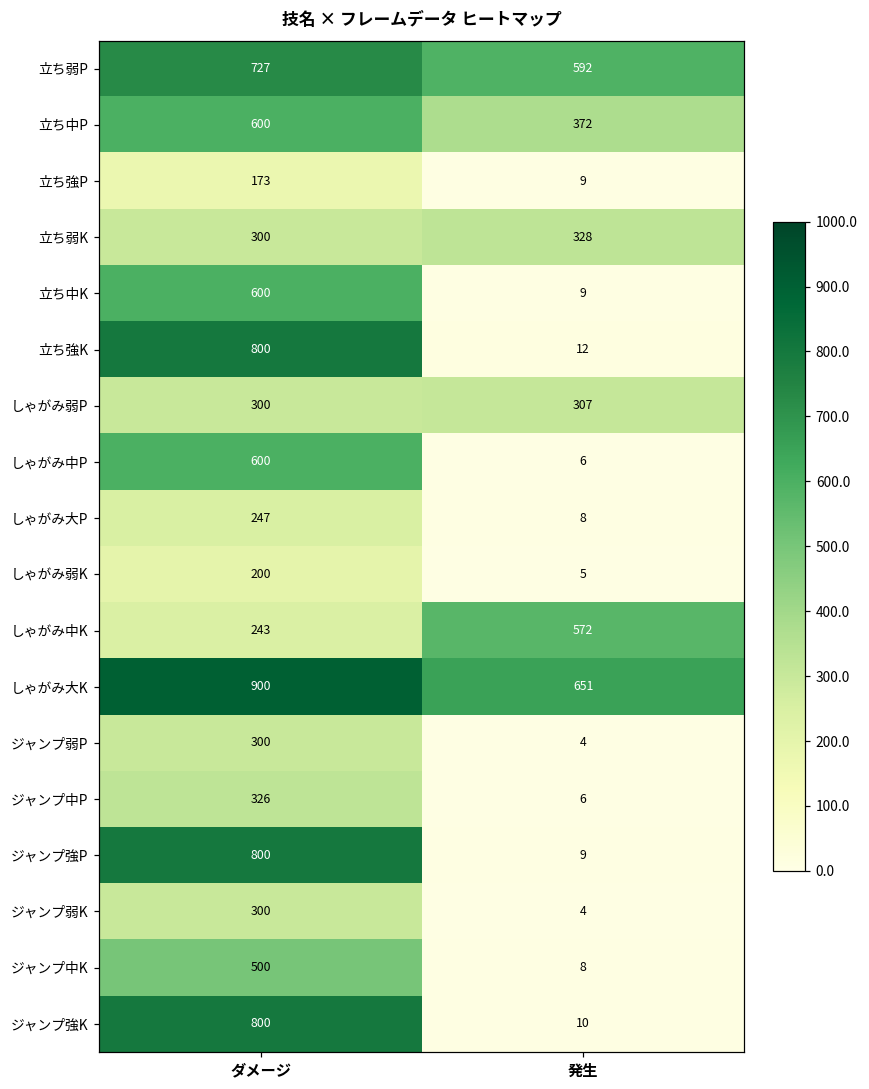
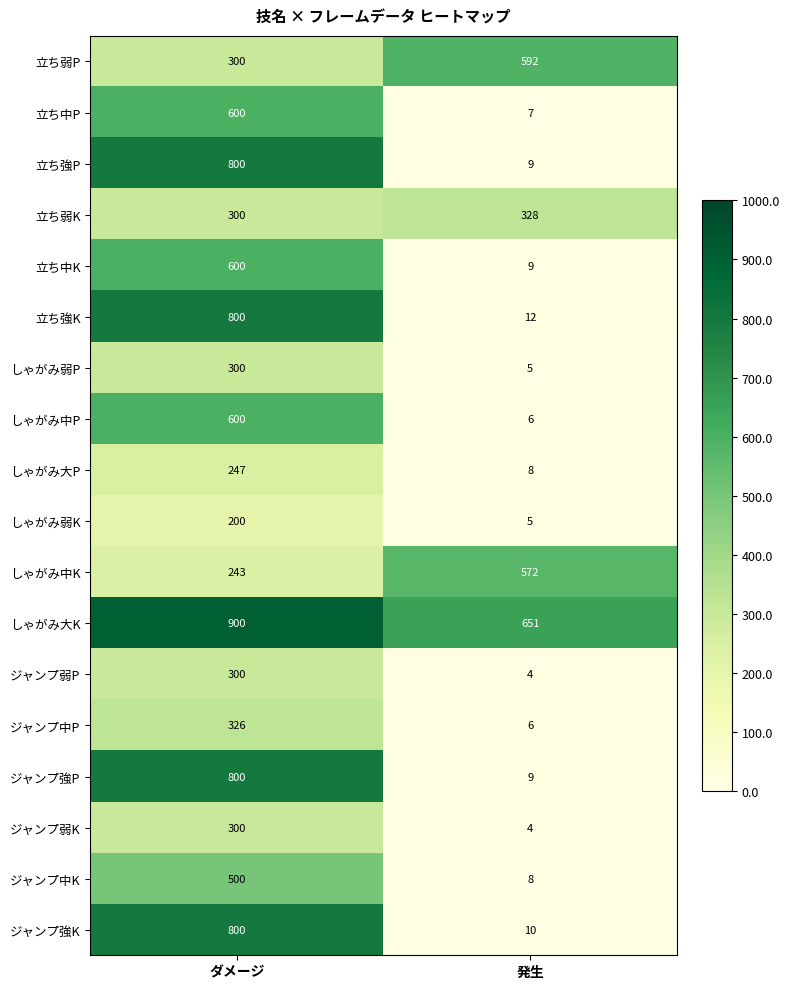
立ち弱P, ダメージ: 727 -> 300
立ち中P, 発生: 372 -> 7
立ち強P, ダメージ: 173 -> 800
しゃがみ弱P, 発生: 307 -> 5
